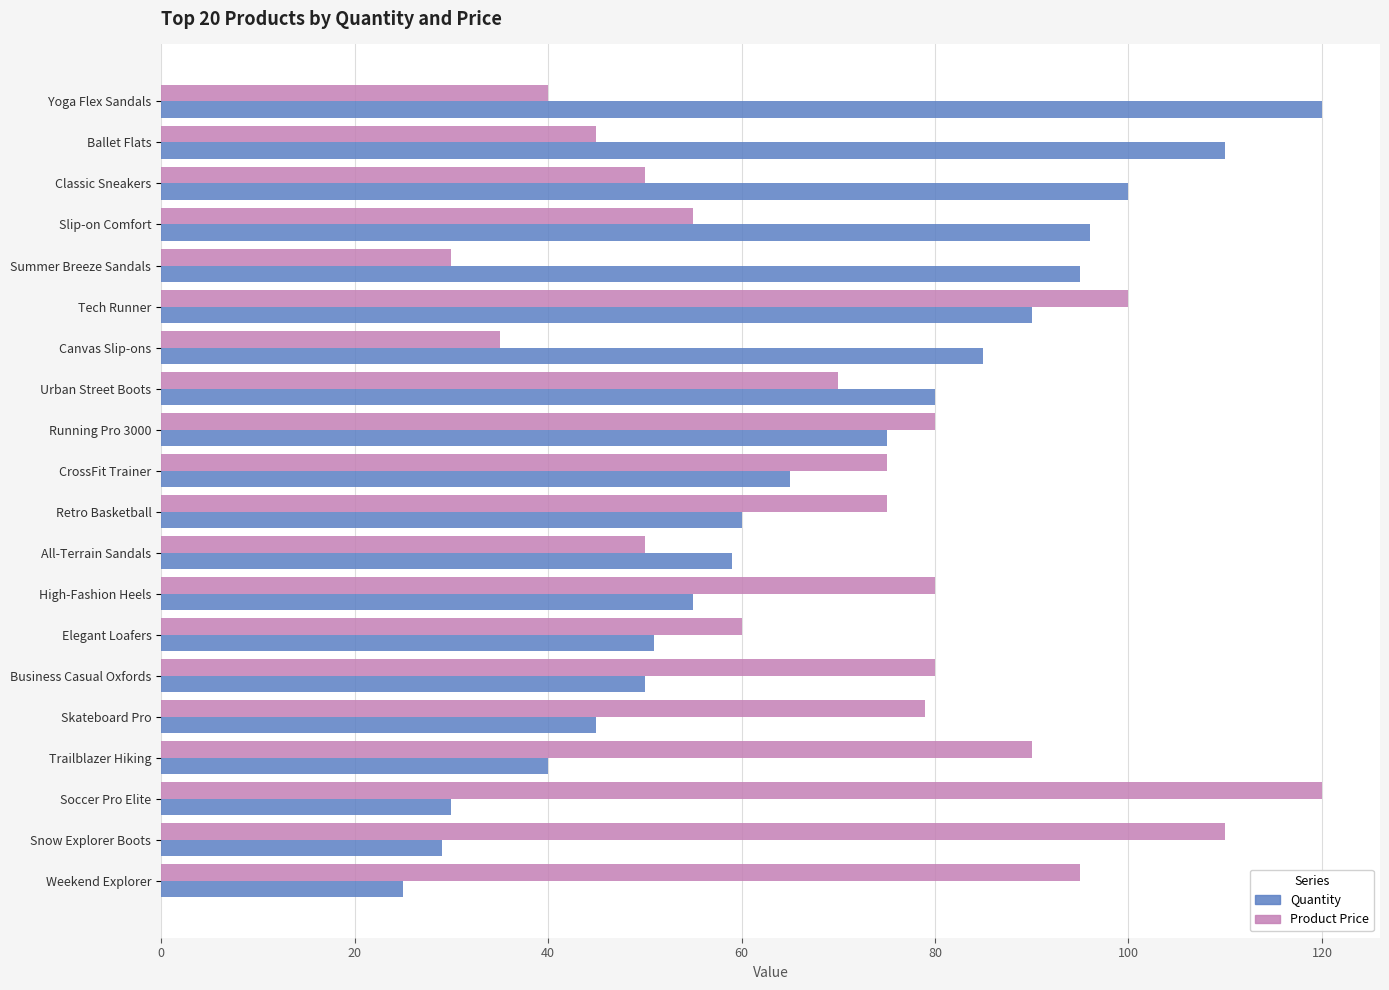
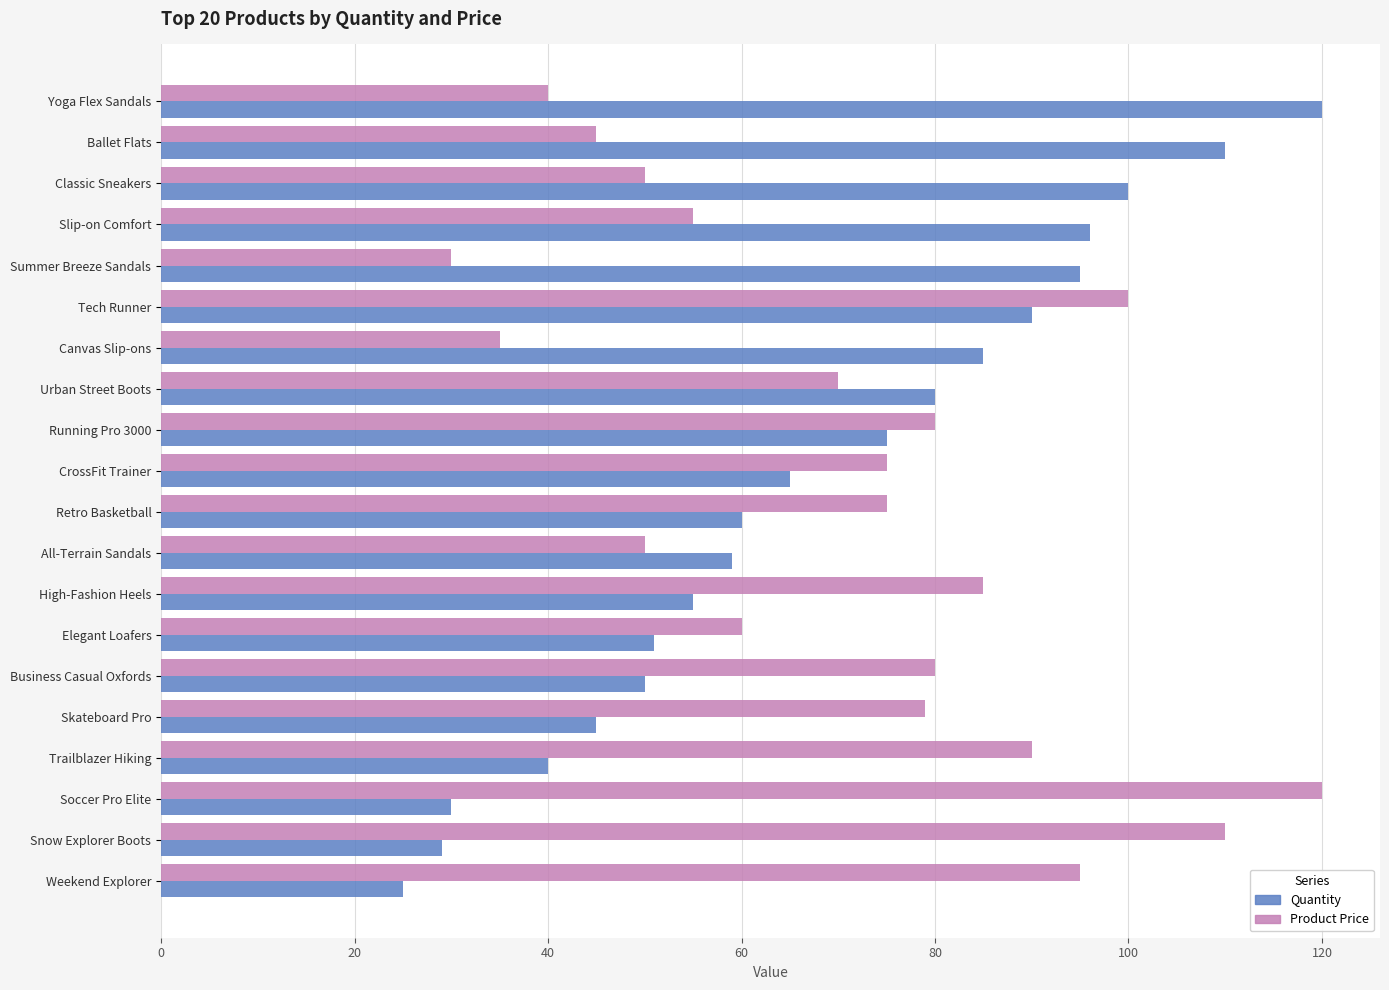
Product Price, High-Fashion Heels: 80 -> 85
